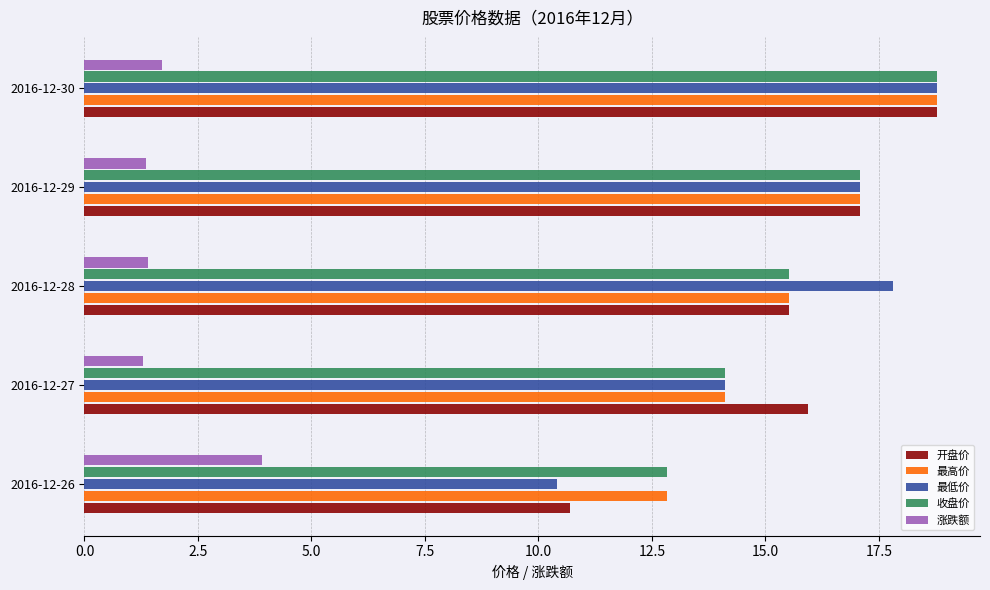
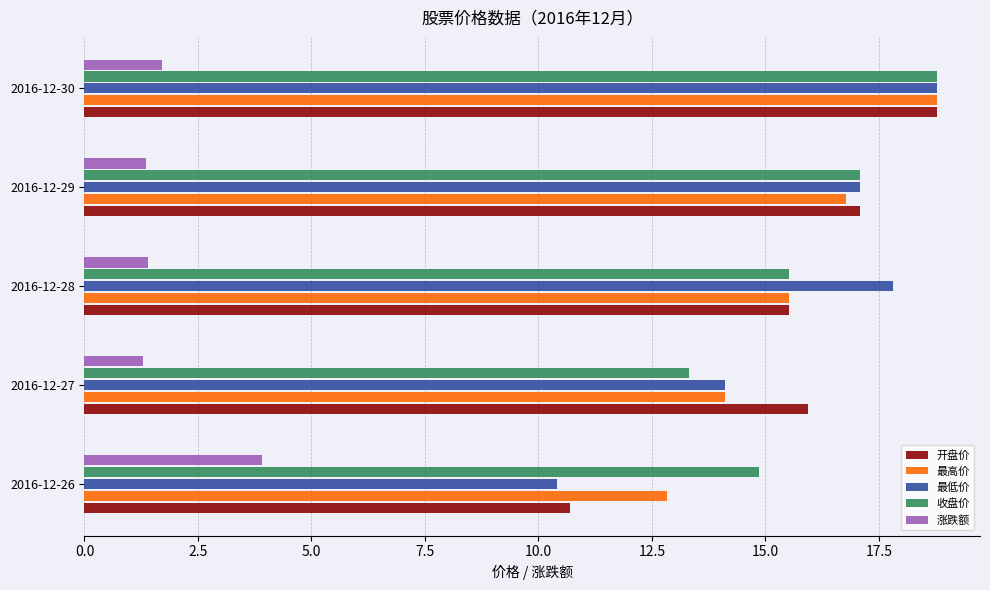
最高价, 2016-12-29: 17.1 -> 16.8
收盘价, 2016-12-27: 14.1 -> 13.3
收盘价, 2016-12-26: 12.8 -> 14.9
